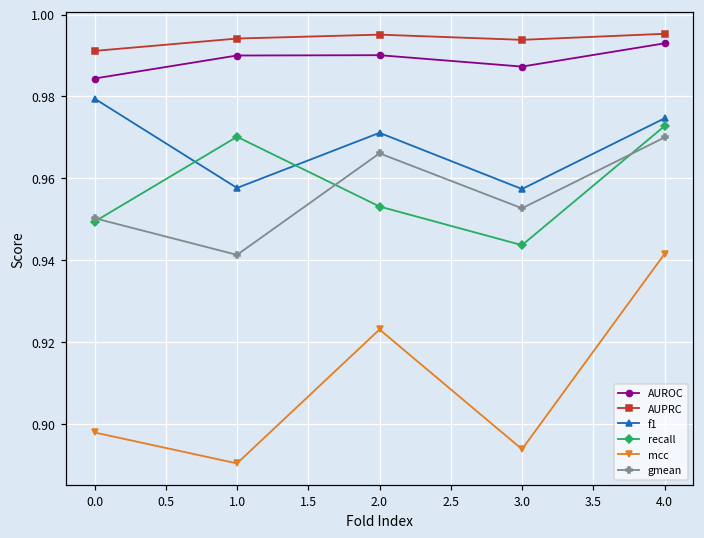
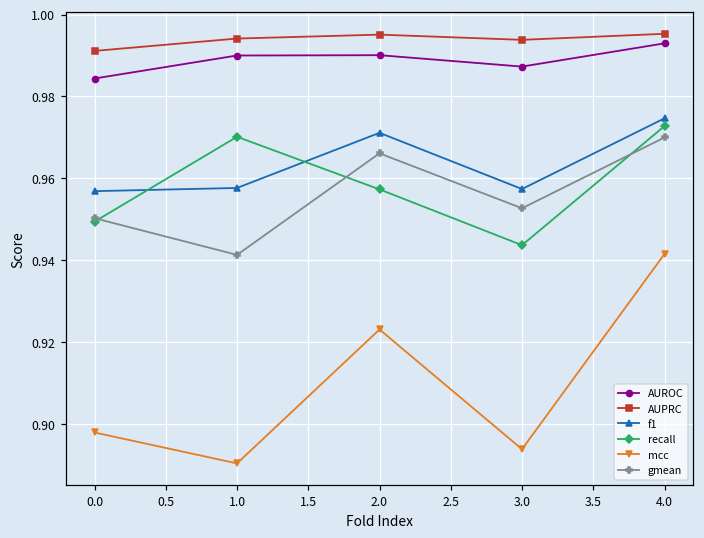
f1, 0.0: 0.979 -> 0.957
recall, 2.0: 0.953 -> 0.957
